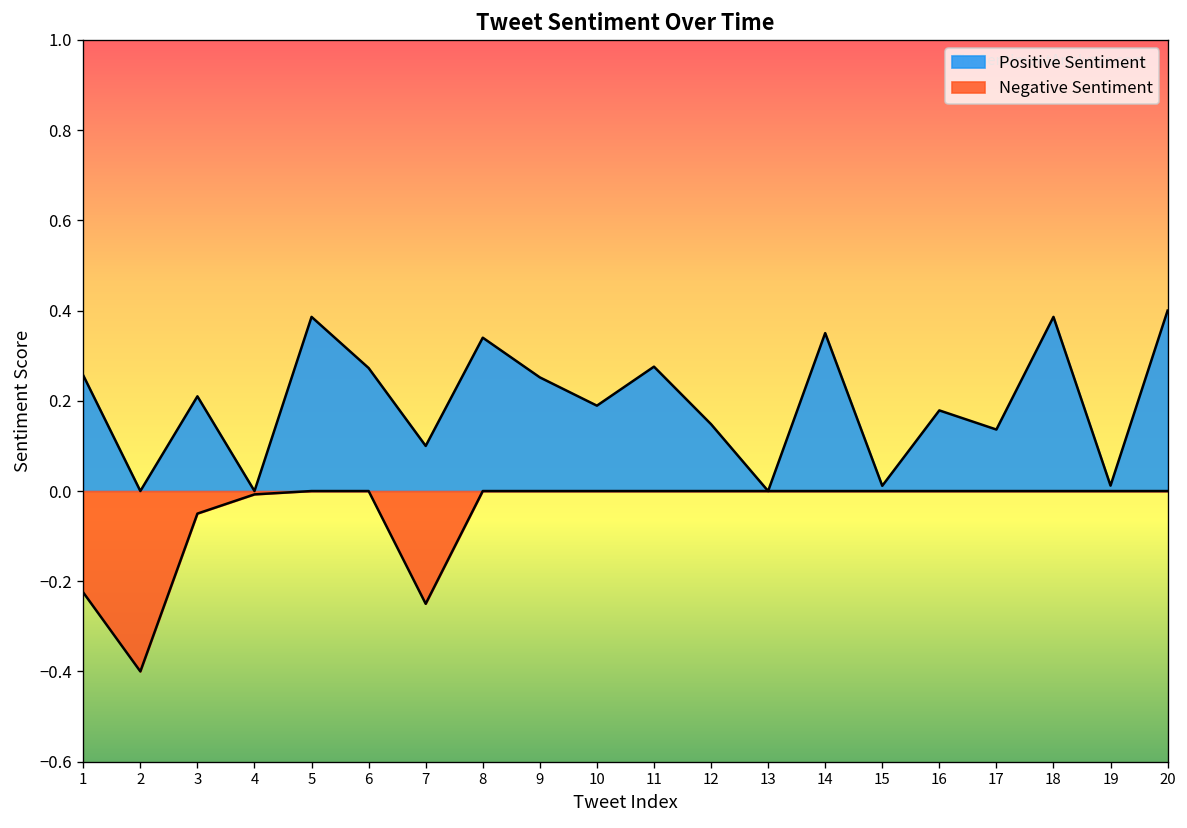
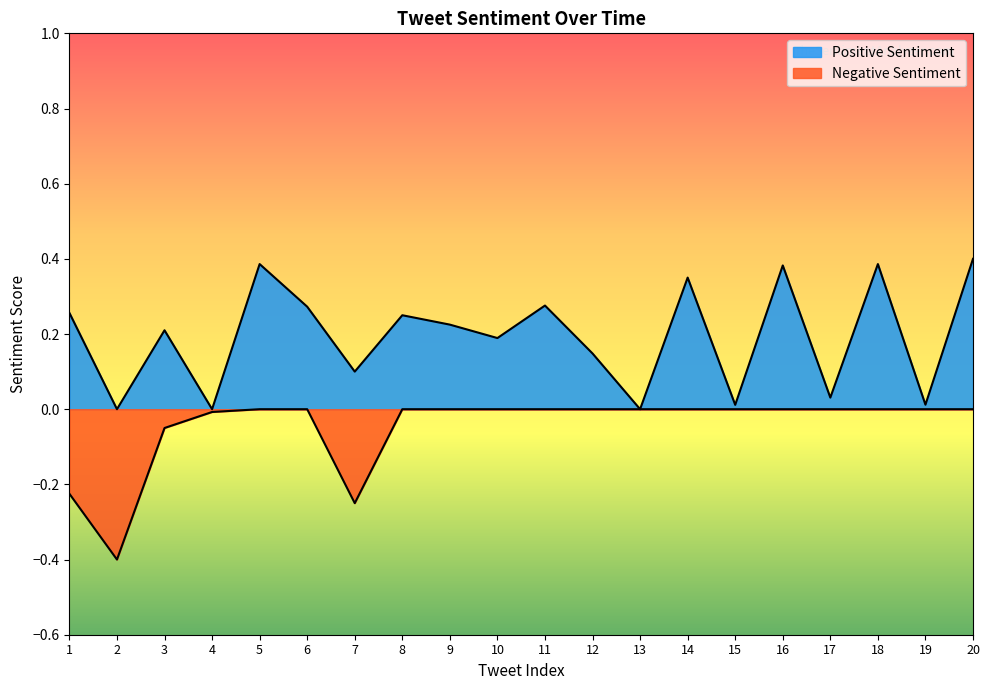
Positive Sentiment, 8: 0.34 -> 0.25
Positive Sentiment, 9: 0.25 -> 0.23
Positive Sentiment, 16: 0.18 -> 0.38
Positive Sentiment, 17: 0.14 -> 0.03
